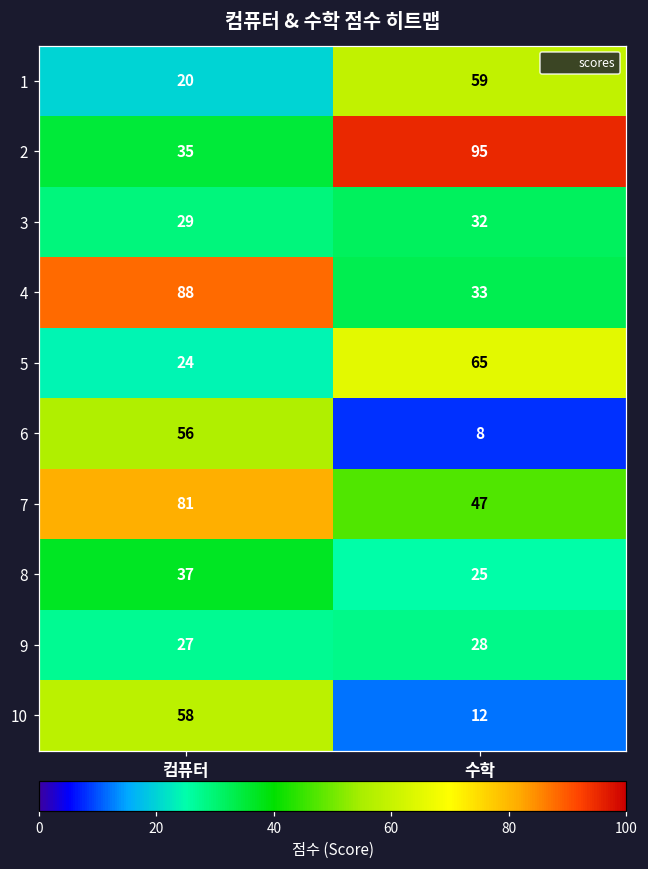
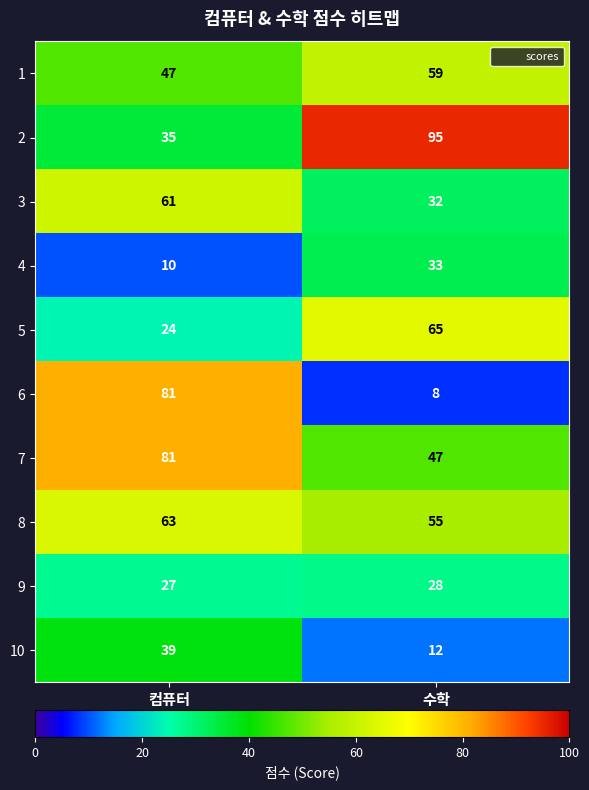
1, 컴퓨터: 20 -> 47
3, 컴퓨터: 29 -> 61
4, 컴퓨터: 88 -> 10
6, 컴퓨터: 56 -> 81
8, 컴퓨터: 37 -> 63
8, 수학: 25 -> 55
10, 컴퓨터: 58 -> 39
